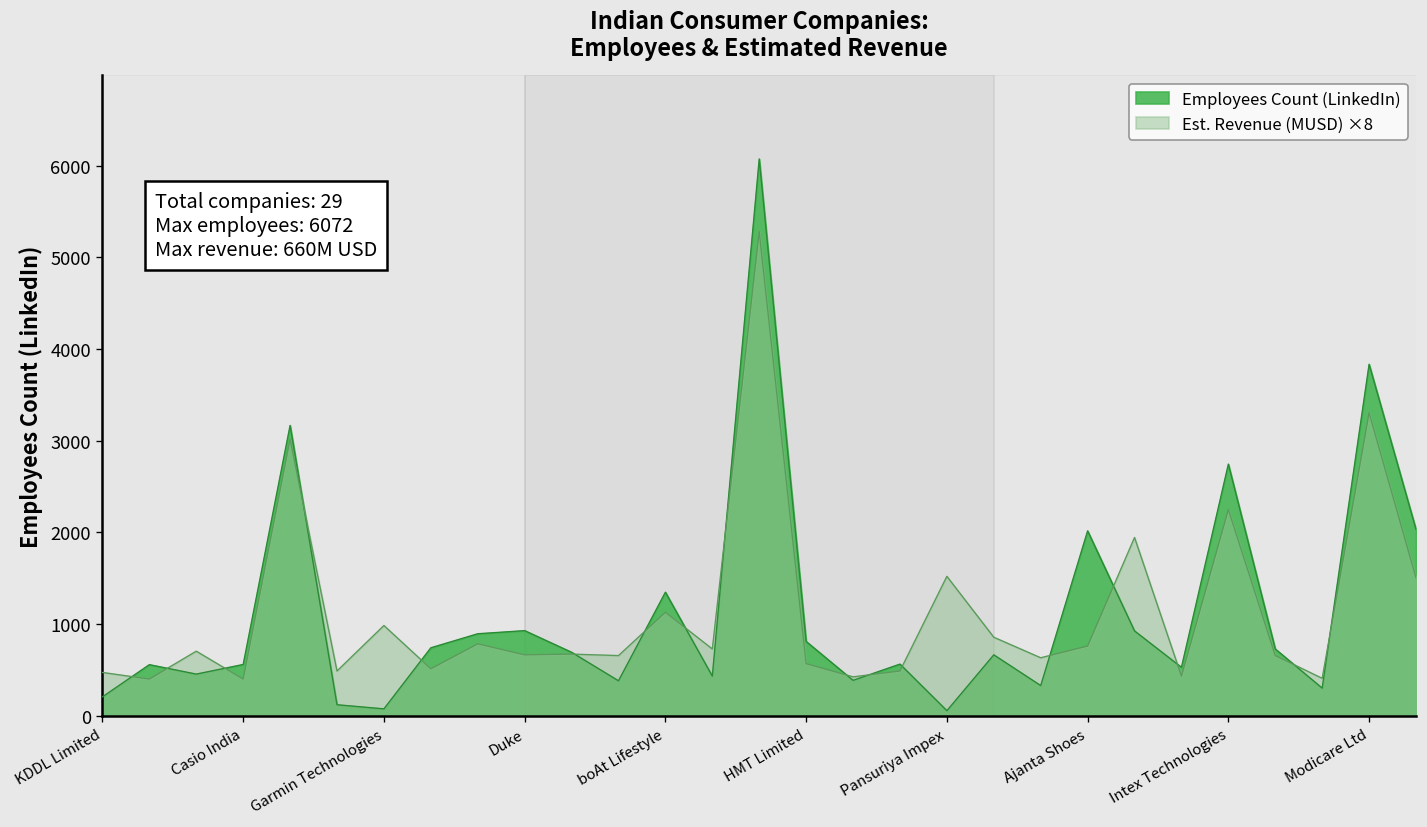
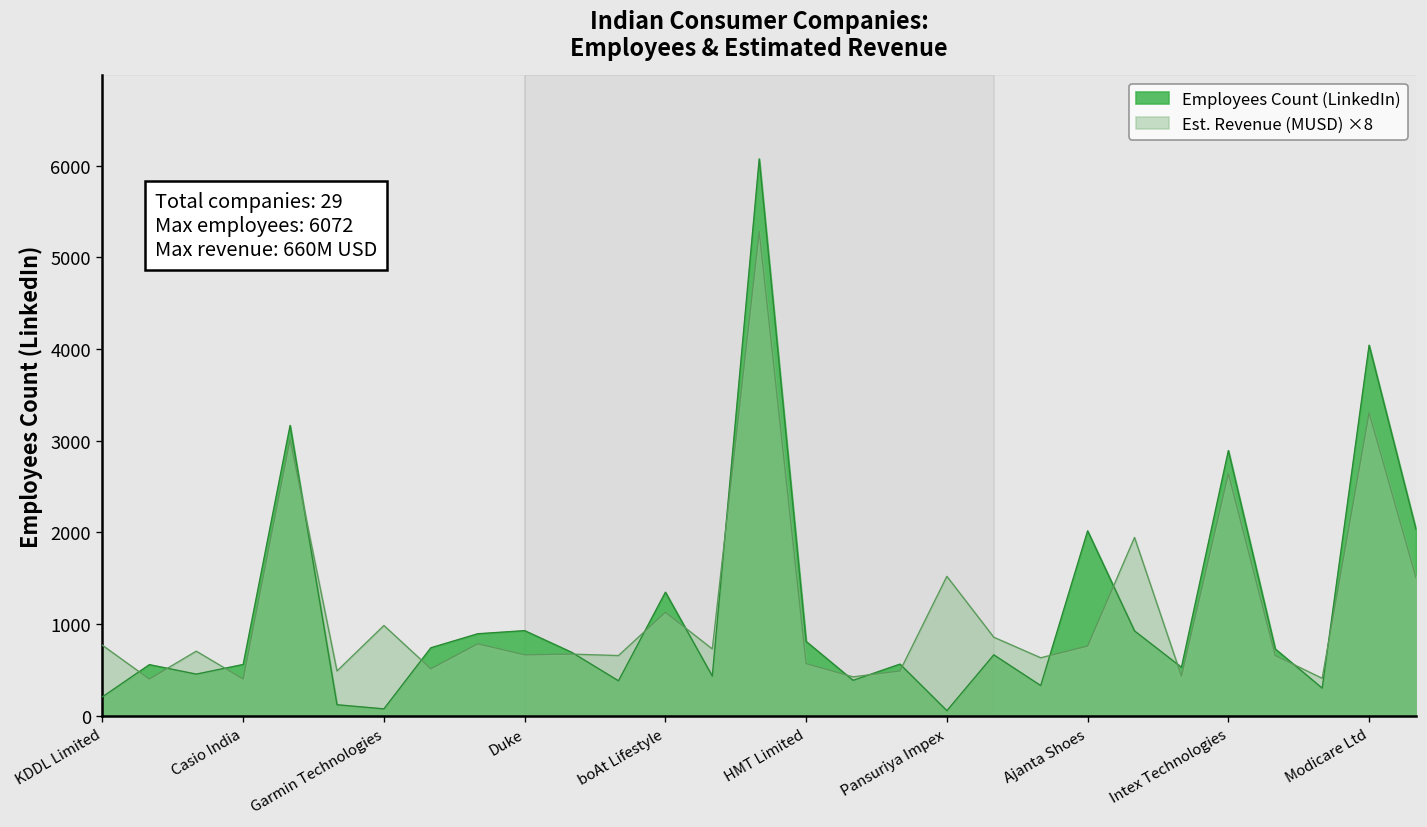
Est. Revenue (MUSD) ×8, KDDL Limited: 500 -> 800
Employees Count (LinkedIn), Intex Technologies: 2700 -> 2900
Est. Revenue (MUSD) ×8, Intex Technologies: 2200 -> 2600
Employees Count (LinkedIn), Modicare Ltd: 3800 -> 4000
